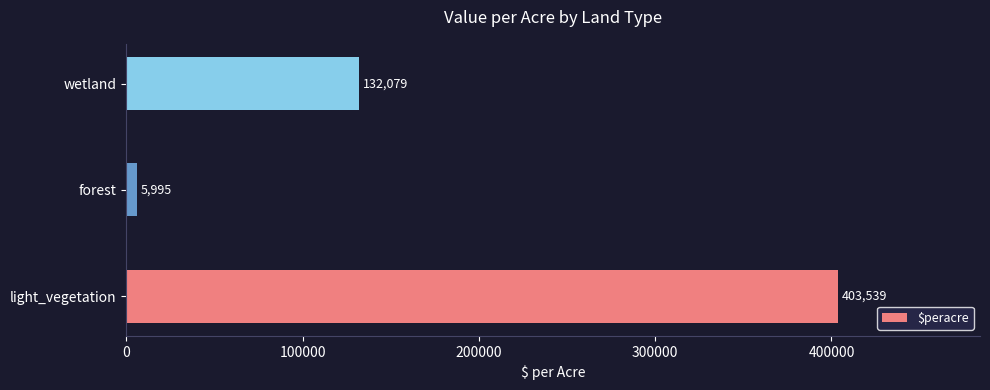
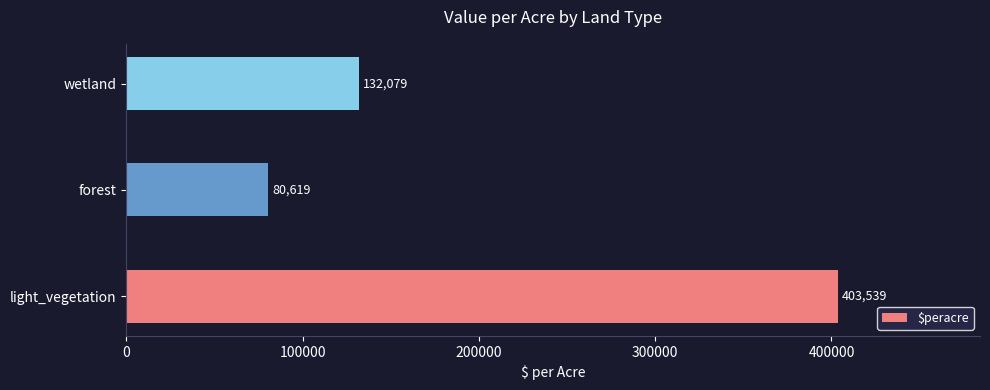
forest: 5,995 -> 80,619
